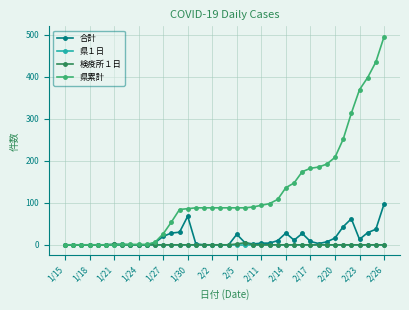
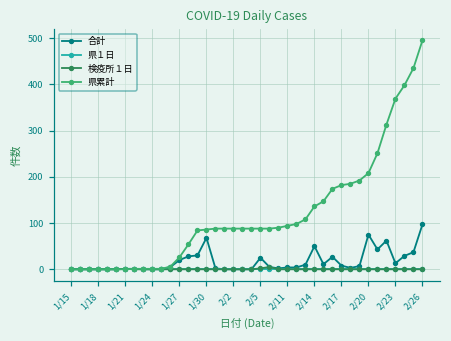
合計, 2/14: 30 -> 50
合計, 2/20: 20 -> 80
